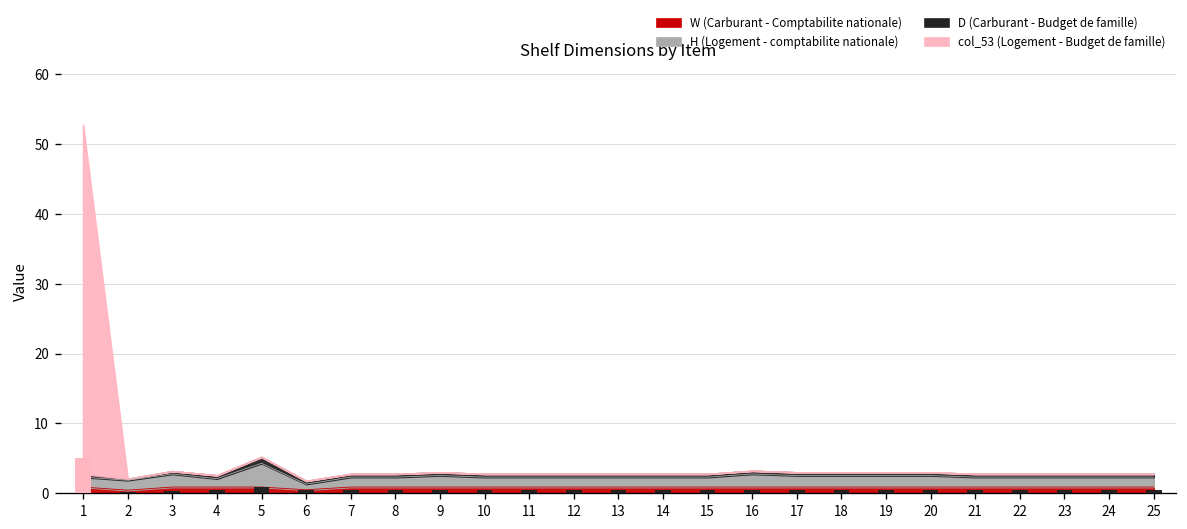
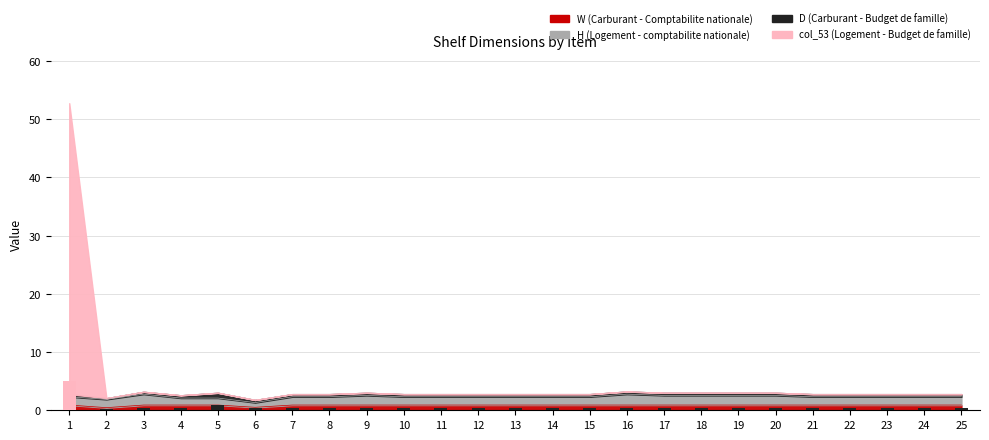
H (Logement - comptabilite nationale), 5: 3 -> 1
